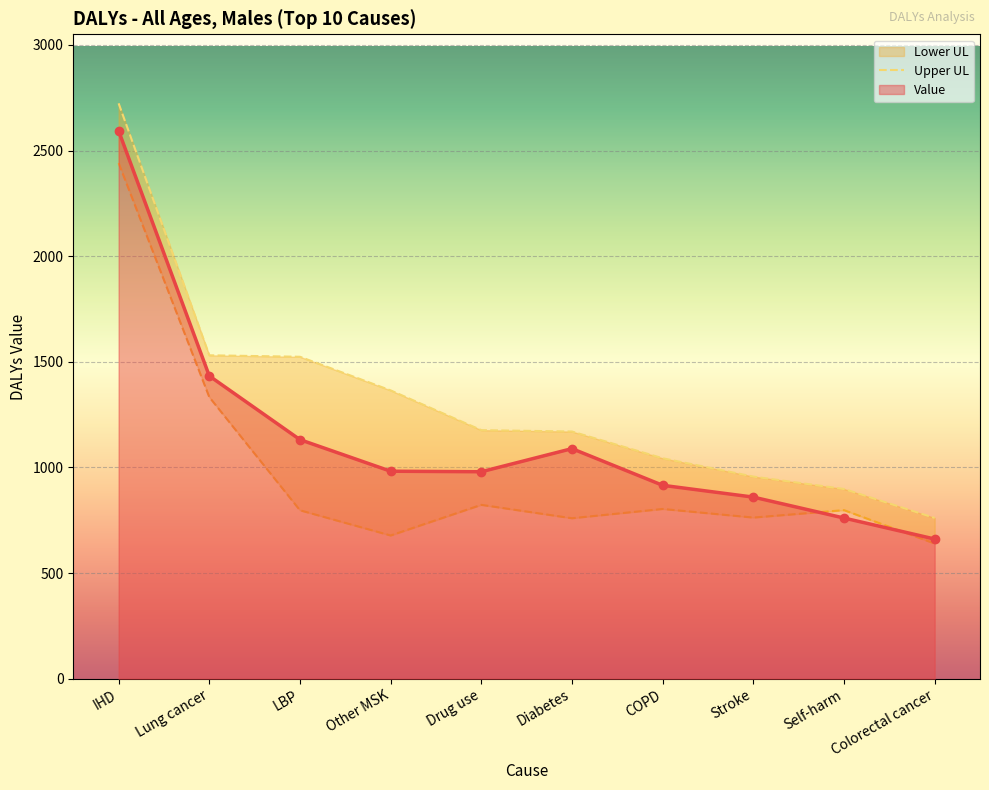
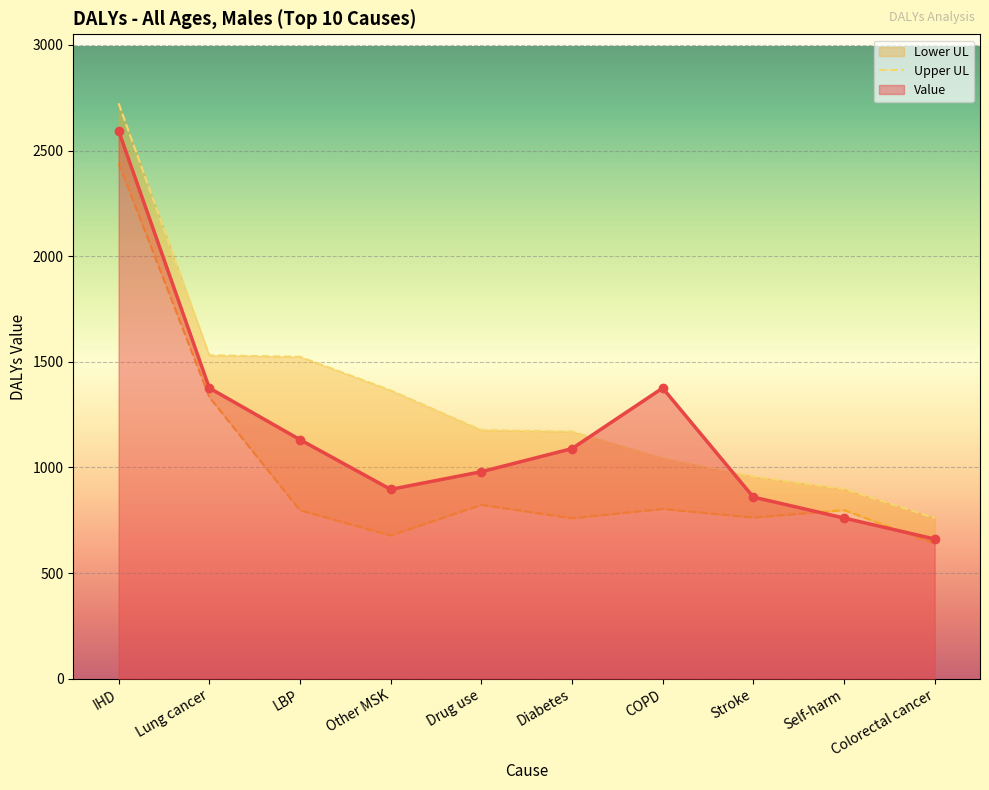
Value, Lung cancer: 1430 -> 1380
Value, Other MSK: 980 -> 900
Value, COPD: 920 -> 1380
